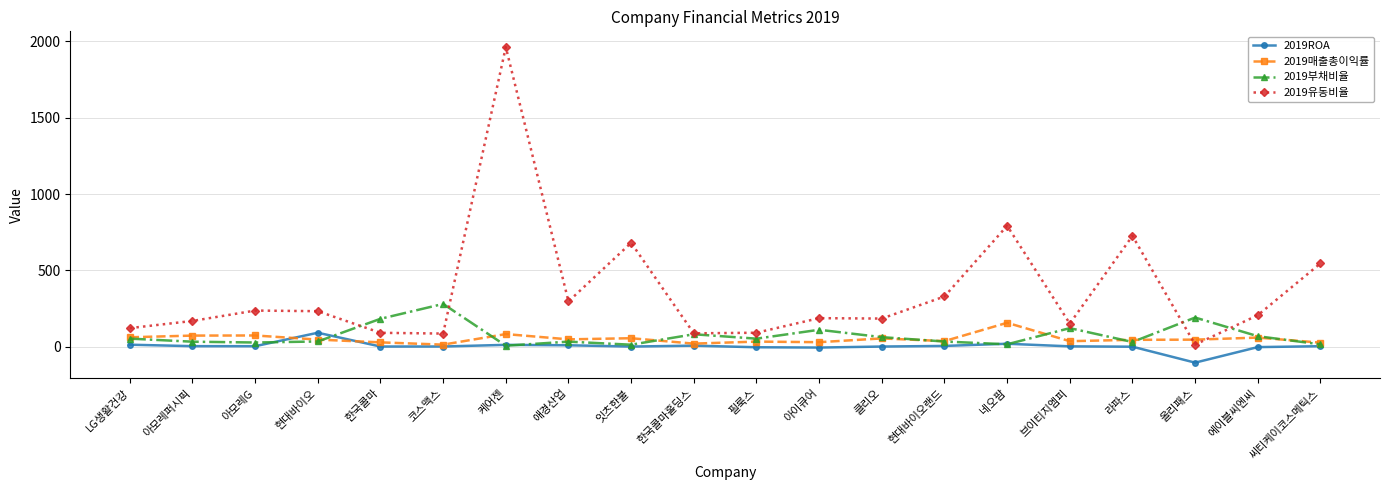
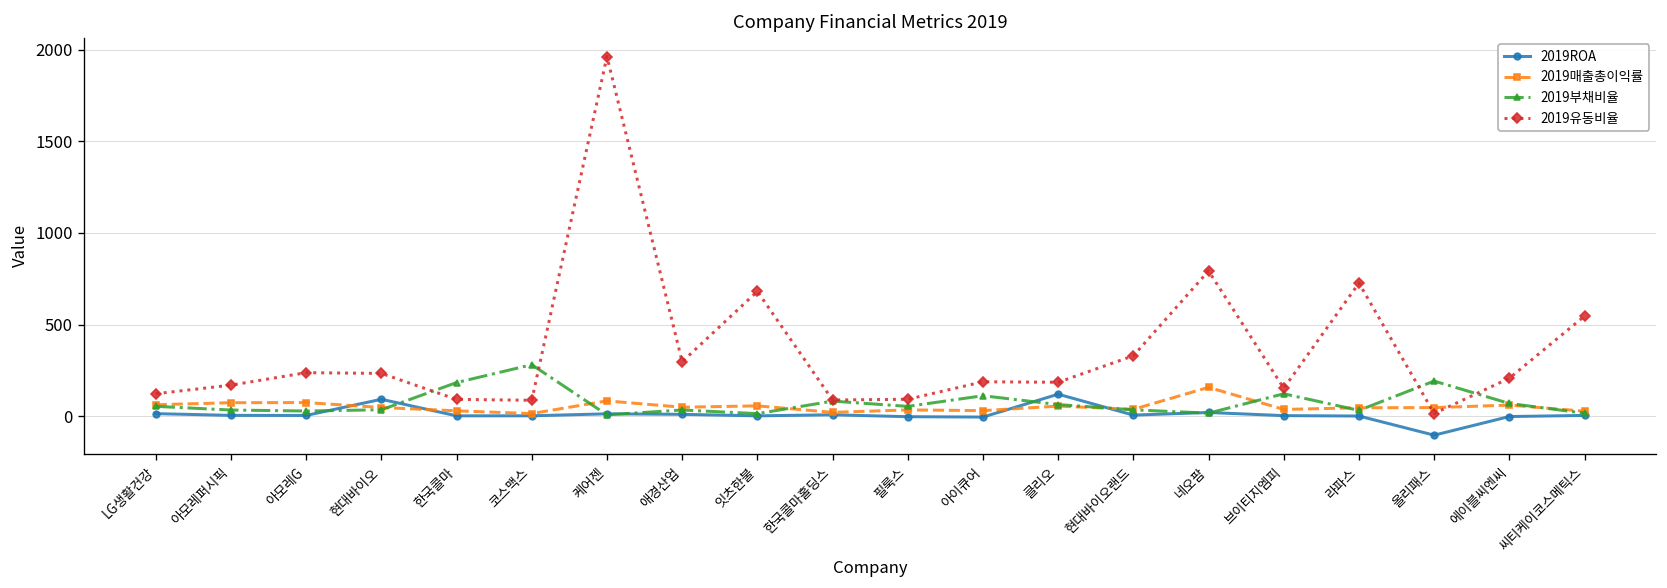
2019ROA, 클리오: 0 -> 120
